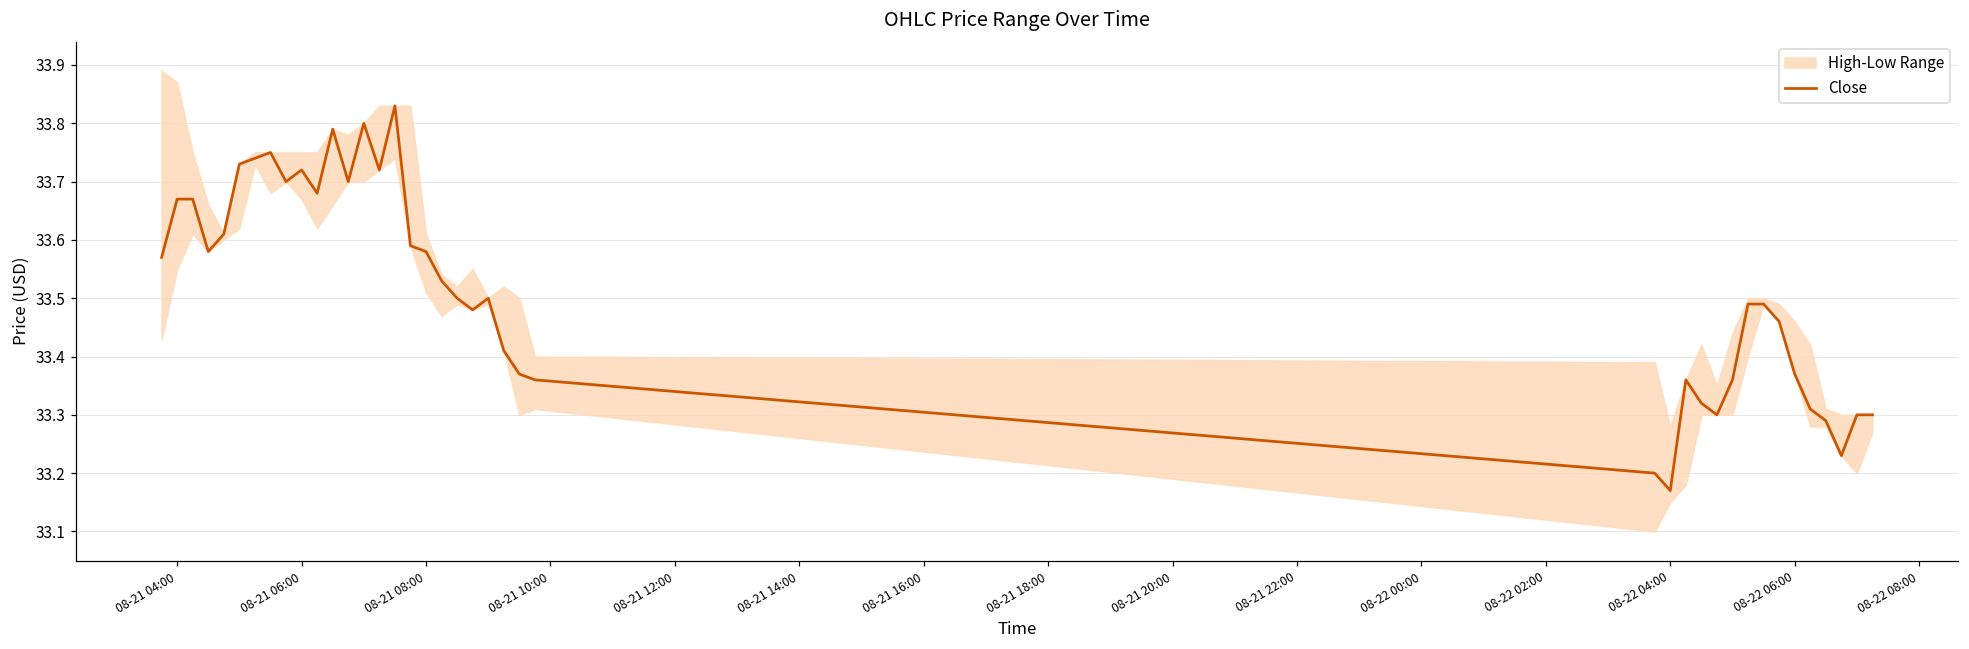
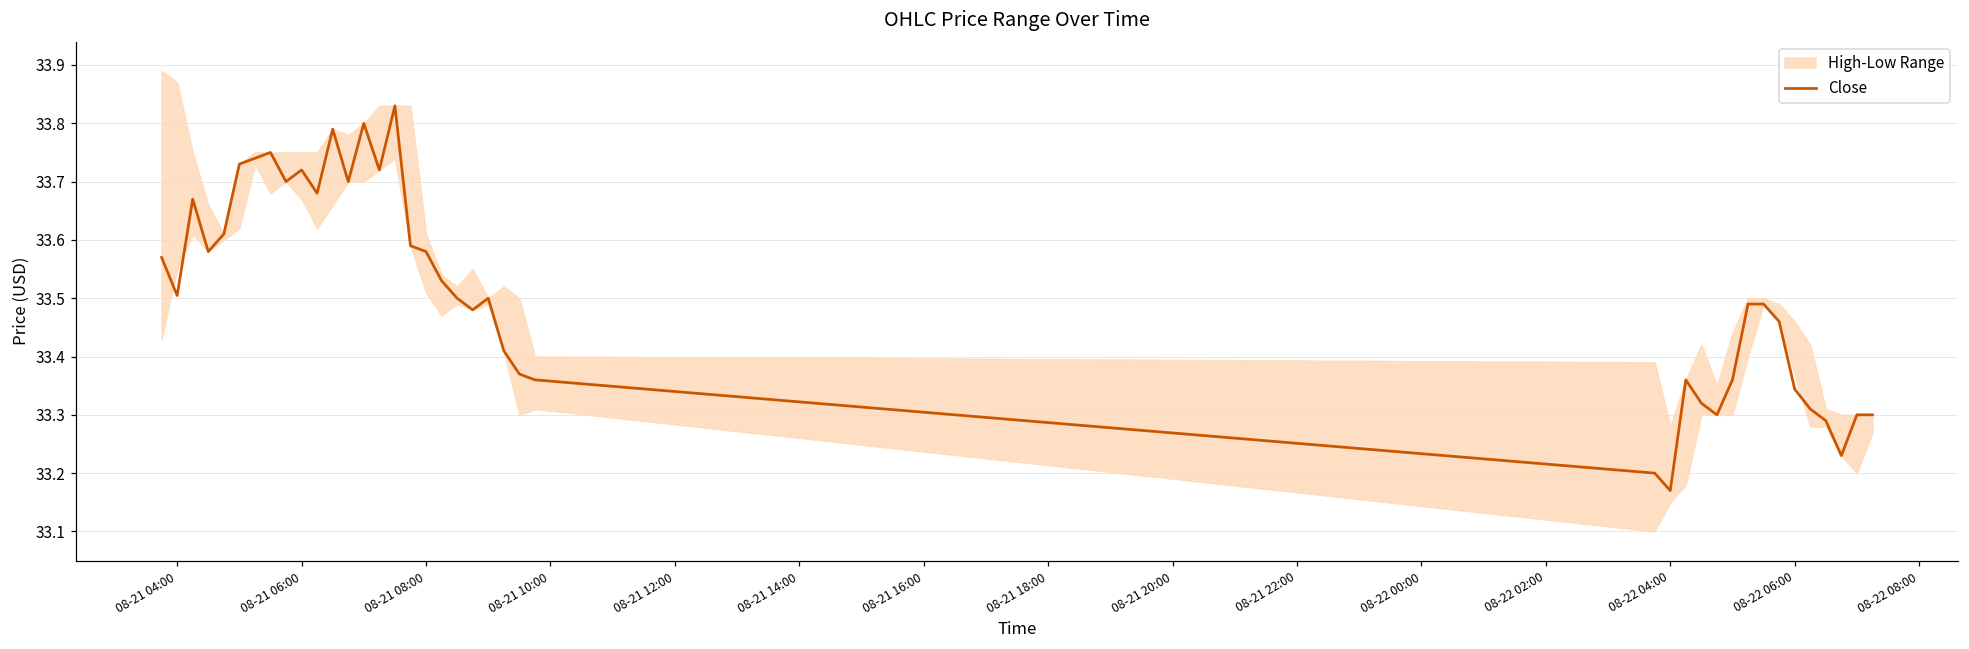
Close, 08-21 04:00: 33.67 -> 33.50
Close, 08-22 06:00: 33.37 -> 33.34
